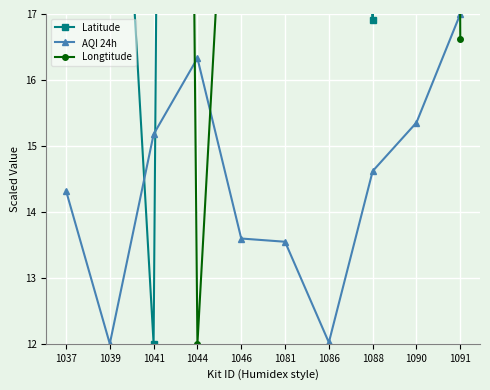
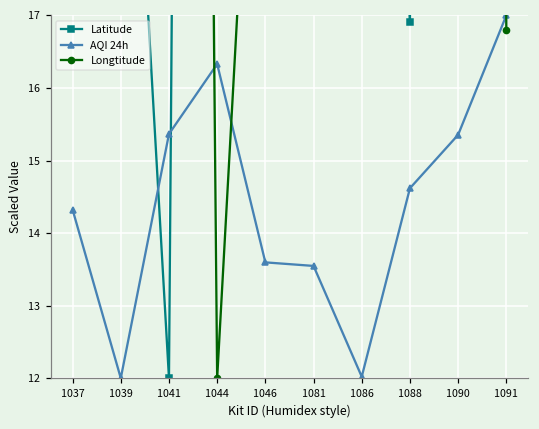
AQI 24h, 1041: 15.2 -> 15.4
Longtitude, 1091: 16.6 -> 16.8
